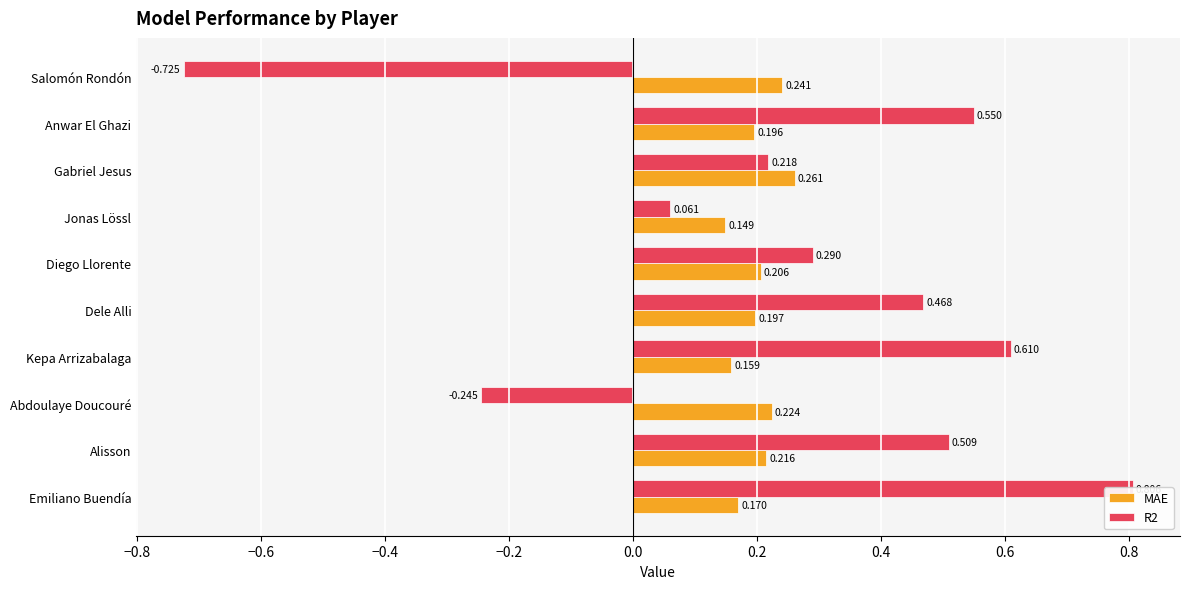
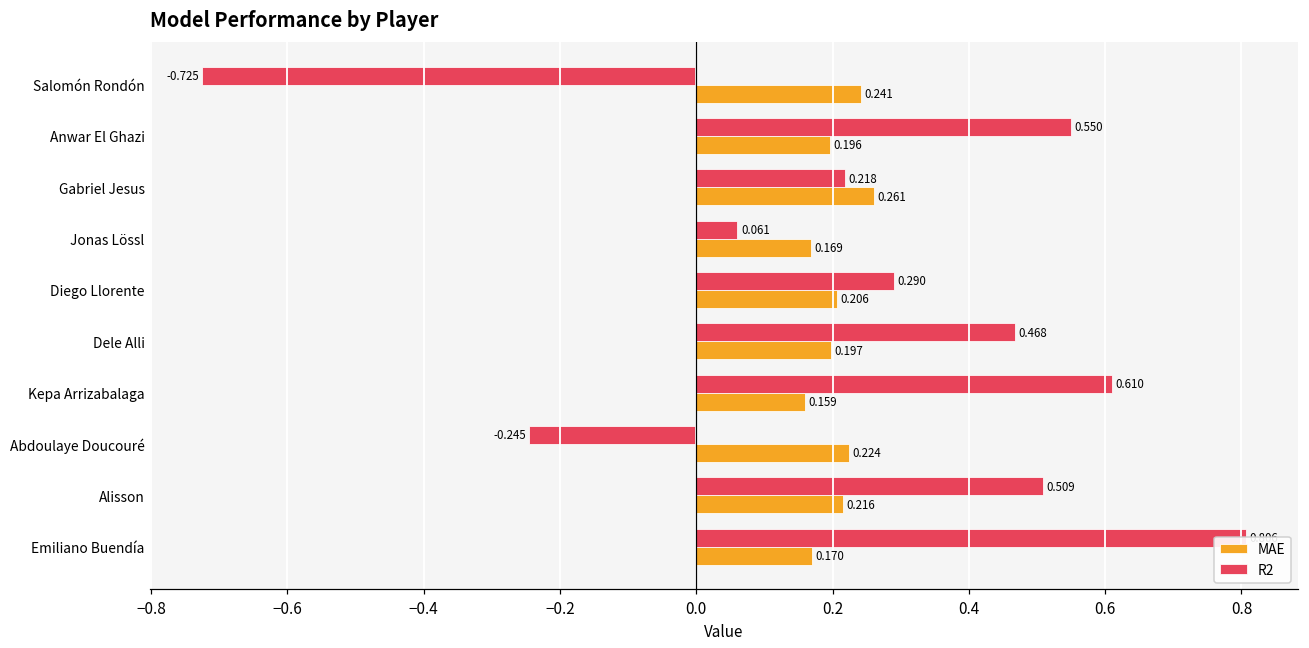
MAE, Jonas Lössl: 0.149 -> 0.169
